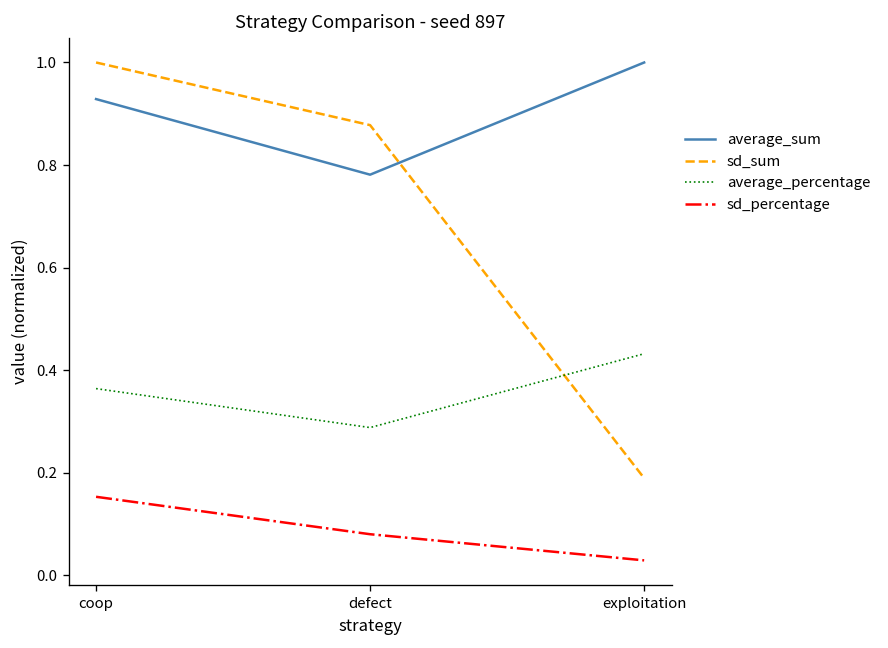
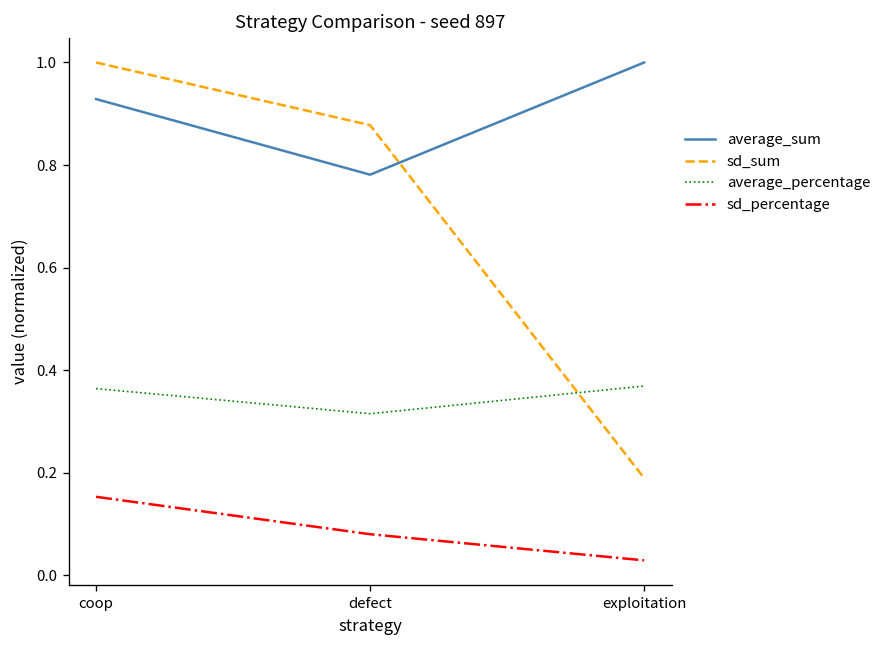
average_percentage, defect: 0.29 -> 0.32
average_percentage, exploitation: 0.43 -> 0.37
